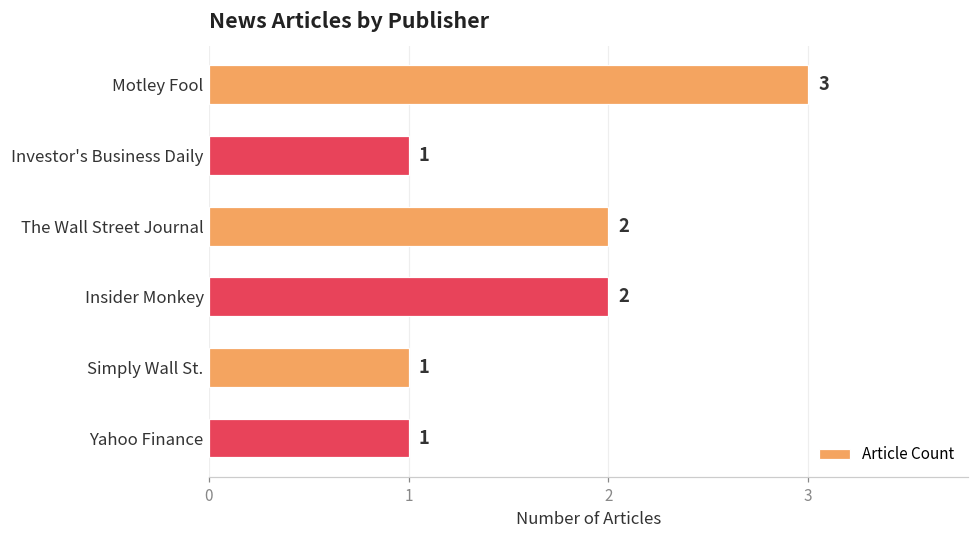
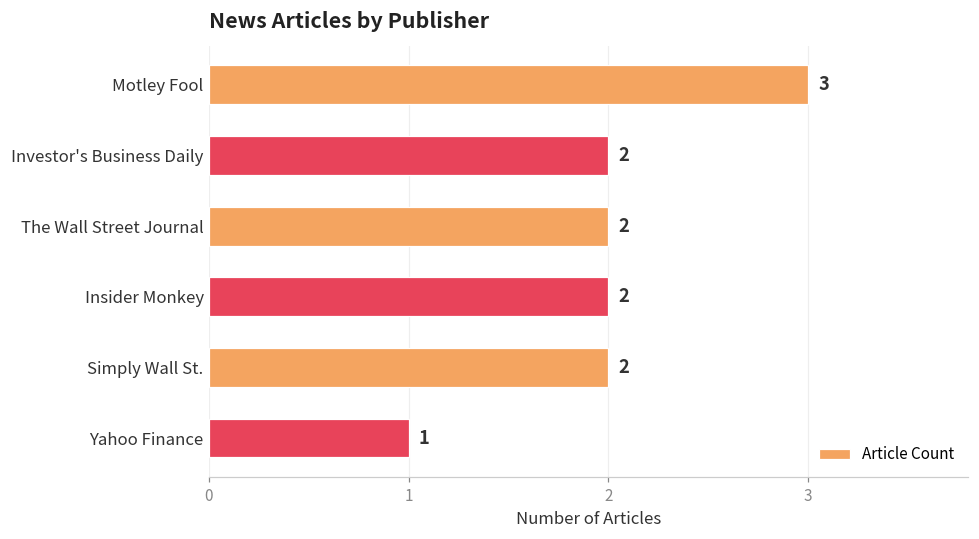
Investor's Business Daily: 1 -> 2
Simply Wall St.: 1 -> 2
